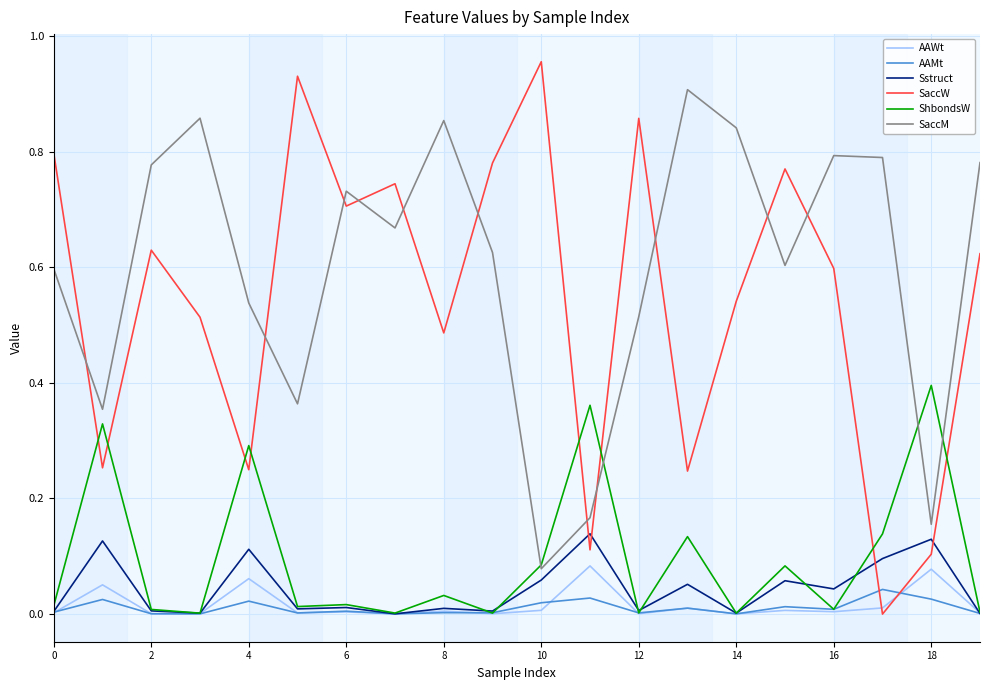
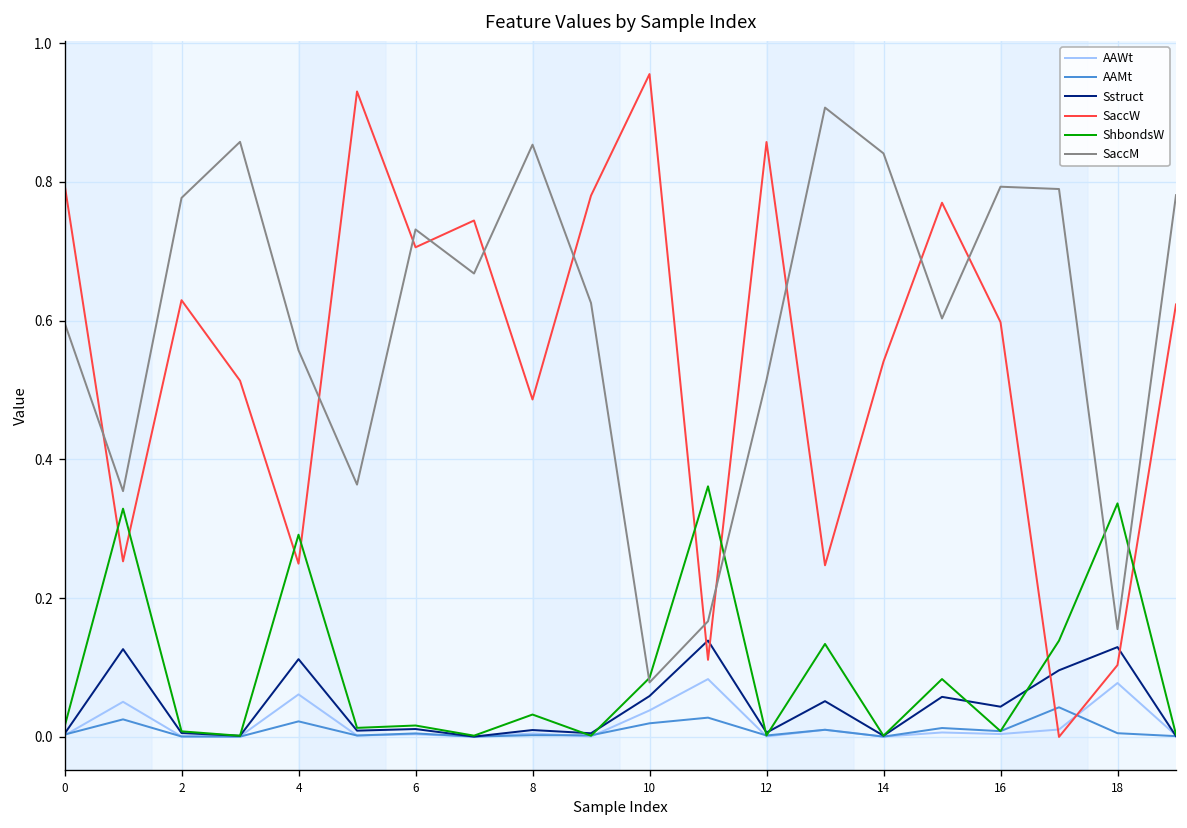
SaccM, 4: 0.54 -> 0.56
AAWt, 10: 0.01 -> 0.04
AAMt, 18: 0.03 -> 0.01
ShbondsW, 18: 0.40 -> 0.34
